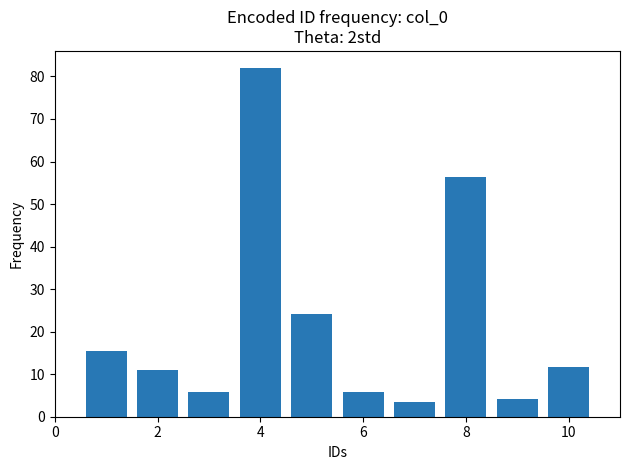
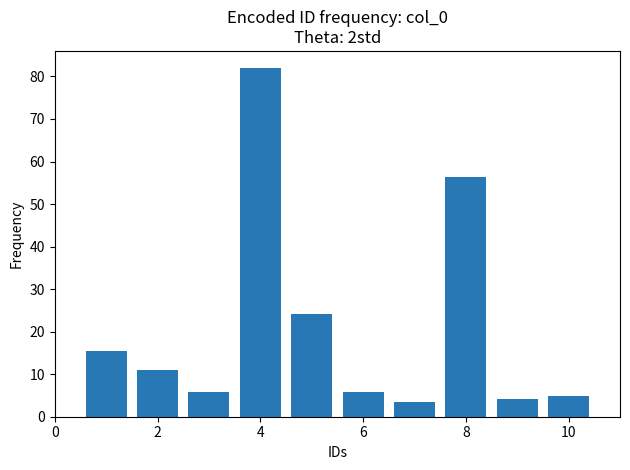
10: 12 -> 5
